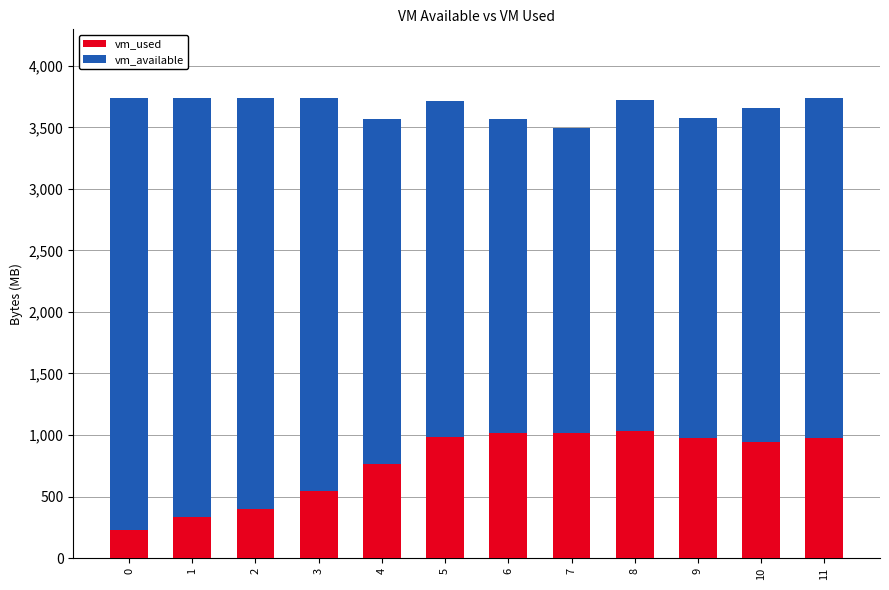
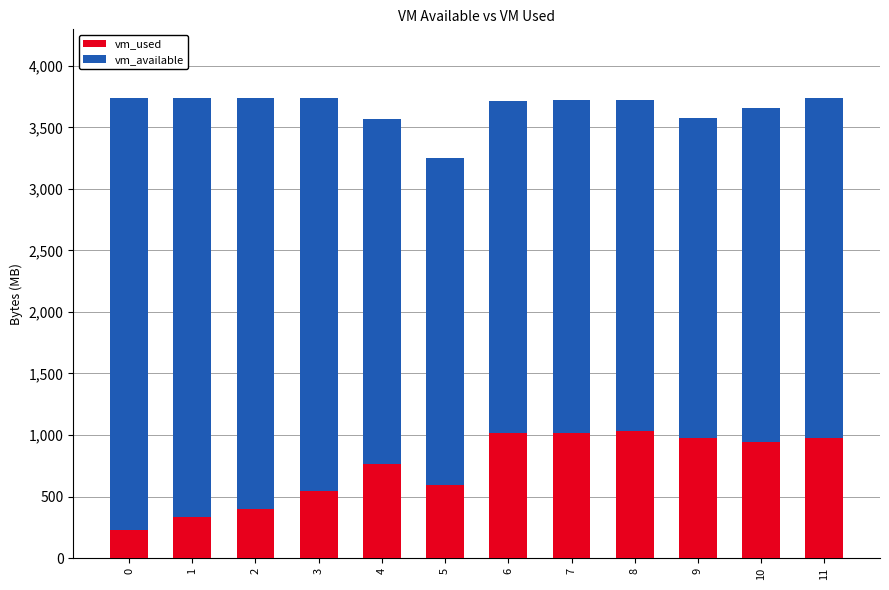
vm_used, 5: 990 -> 600
vm_available, 5: 2,730 -> 2,660
vm_available, 6: 2,550 -> 2,700
vm_available, 7: 2,480 -> 2,700
